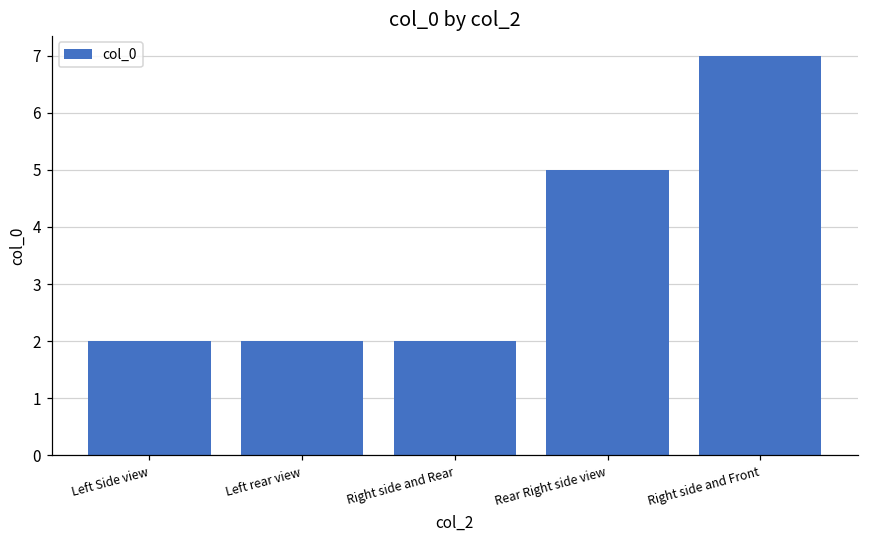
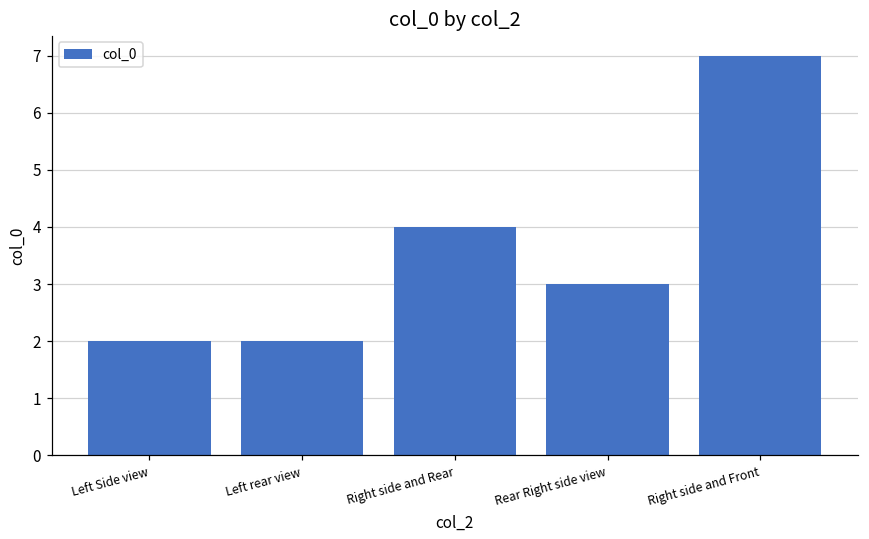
Right side and Rear: 2 -> 4
Rear Right side view: 5 -> 3
